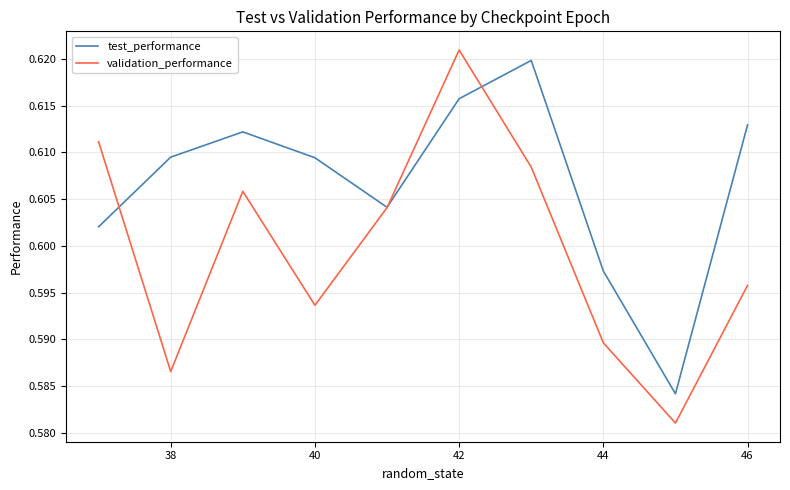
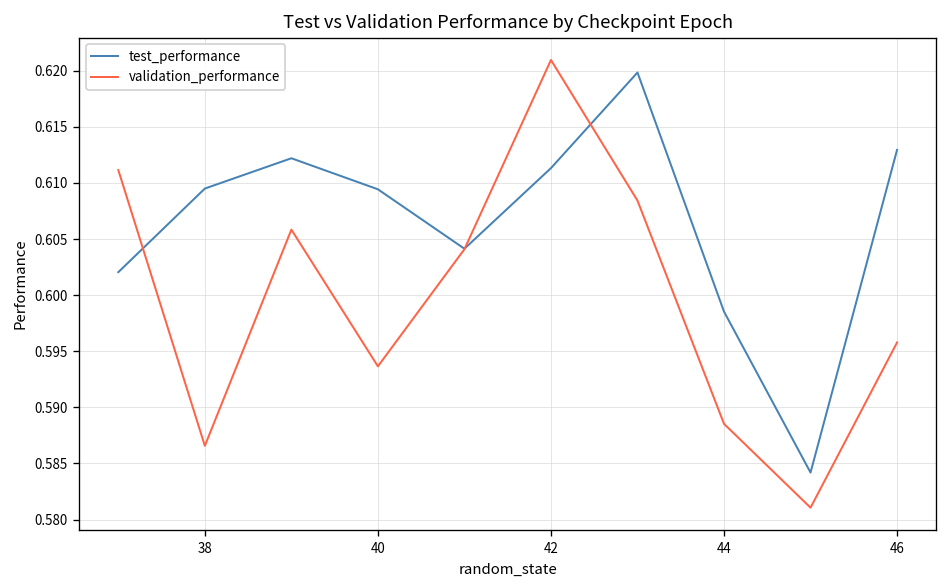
test_performance, 42: 0.616 -> 0.611
test_performance, 44: 0.597 -> 0.599
validation_performance, 44: 0.590 -> 0.589
